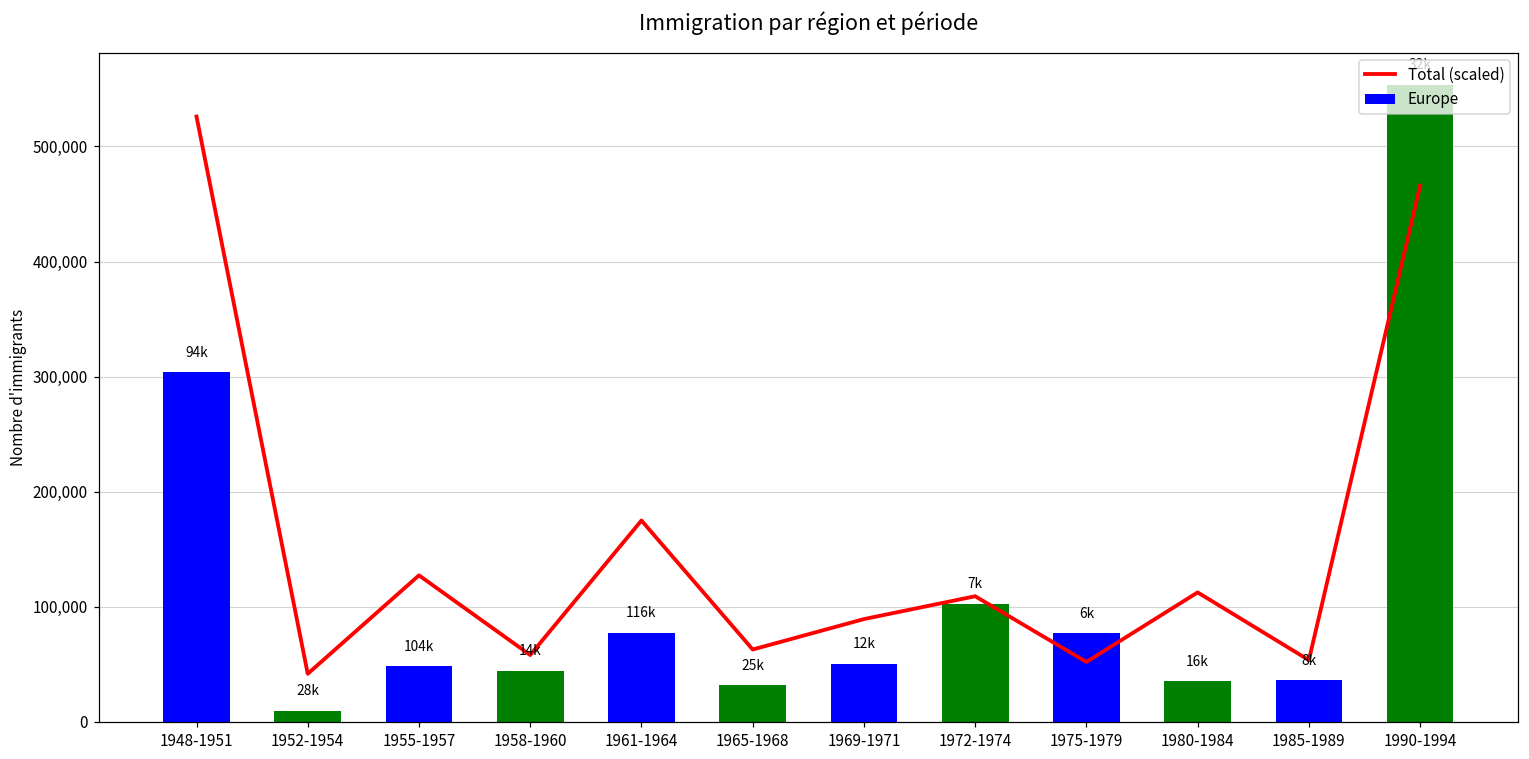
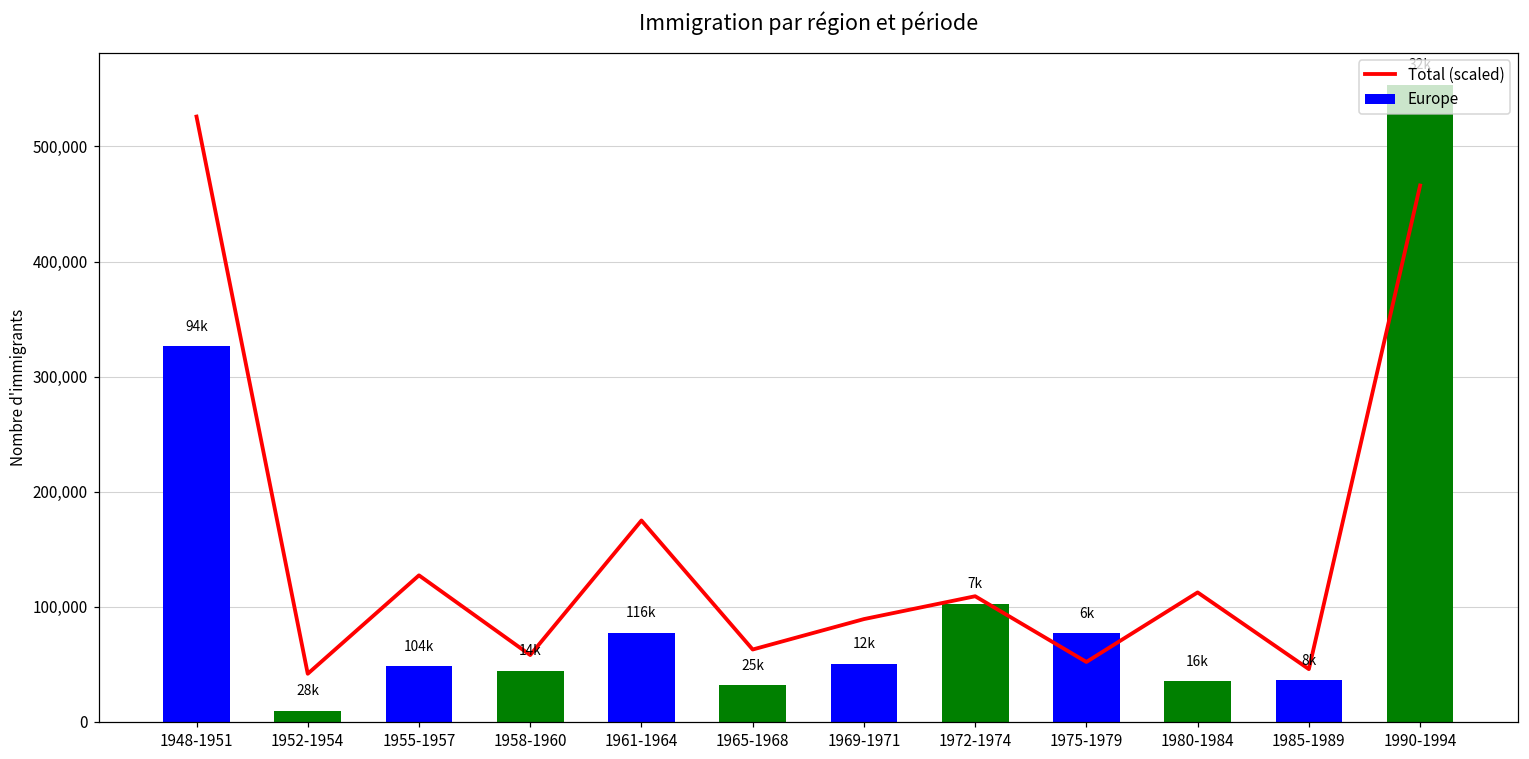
Europe, 1948-1951: 304,000 -> 327,000
Total (scaled), 1985-1989: 54,000 -> 46,000
